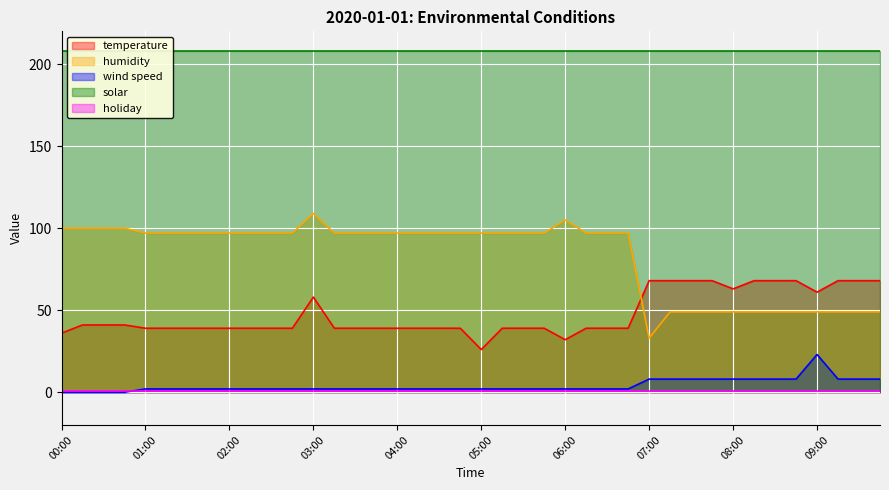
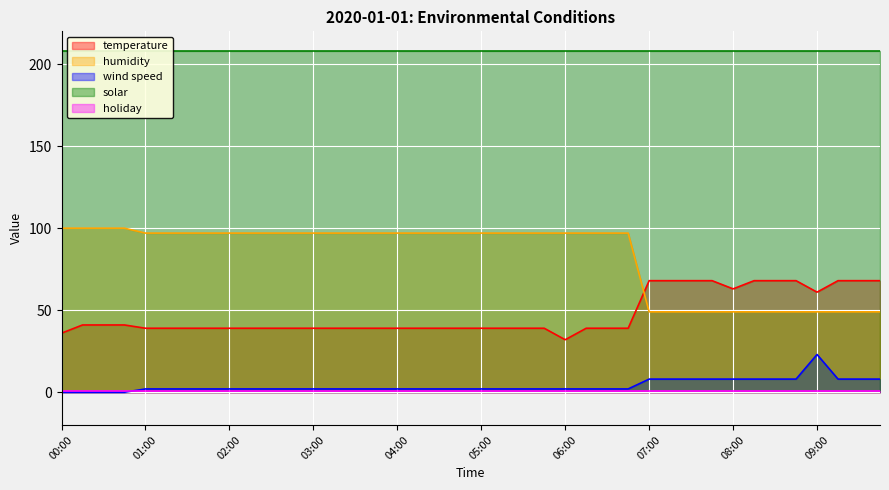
temperature, 03:00: 58 -> 39
humidity, 03:00: 109 -> 97
temperature, 05:00: 26 -> 39
humidity, 06:00: 105 -> 97
humidity, 07:00: 33 -> 49
